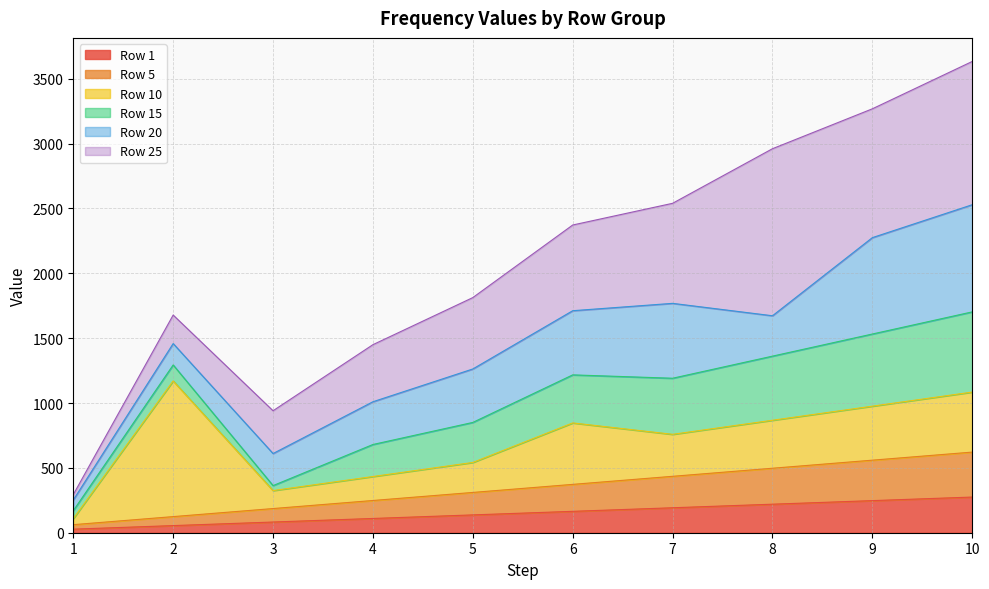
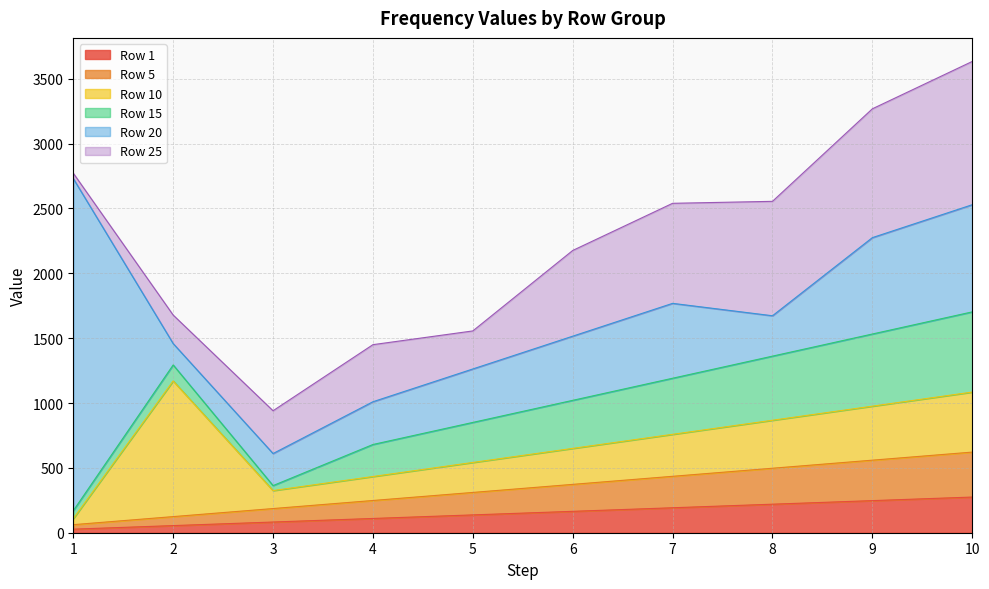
Row 20, 1: 80 -> 2560
Row 25, 5: 550 -> 290
Row 10, 6: 470 -> 280
Row 25, 8: 1290 -> 880
